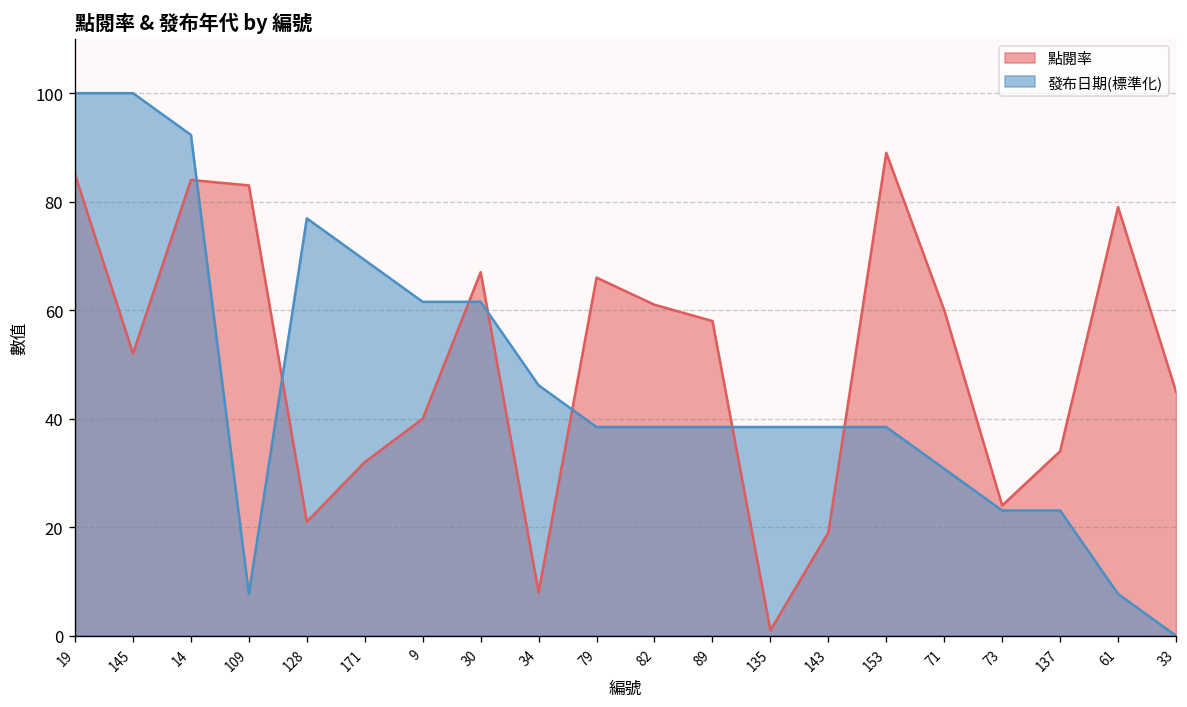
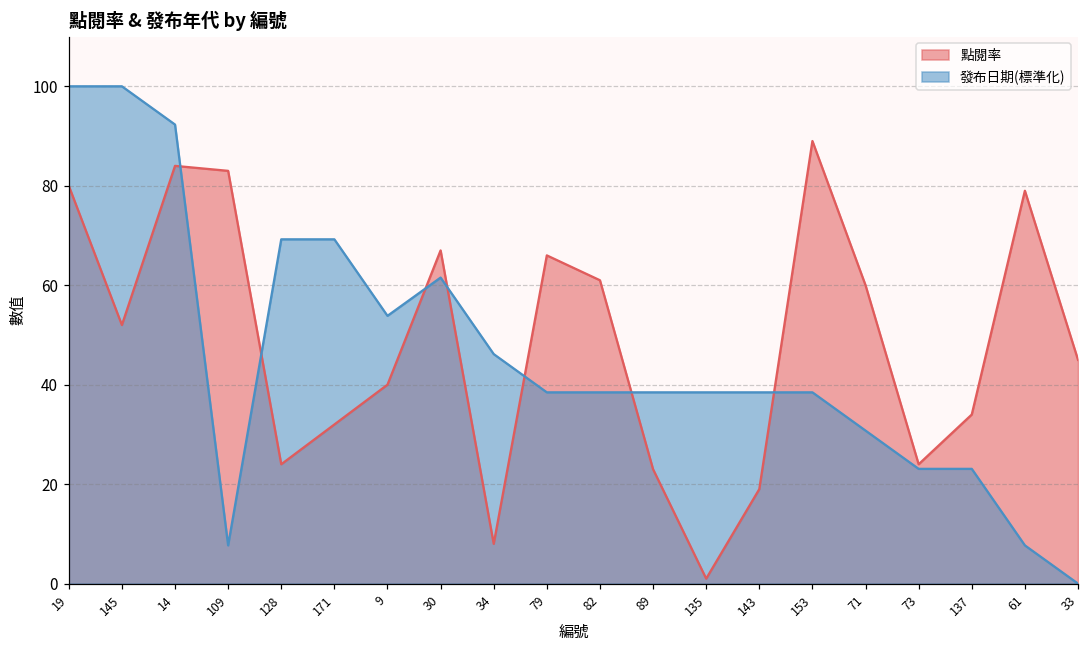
點閱率, 19: 85 -> 80
點閱率, 128: 21 -> 24
發布日期(標準化), 128: 77 -> 69
發布日期(標準化), 9: 62 -> 54
點閱率, 89: 58 -> 23
